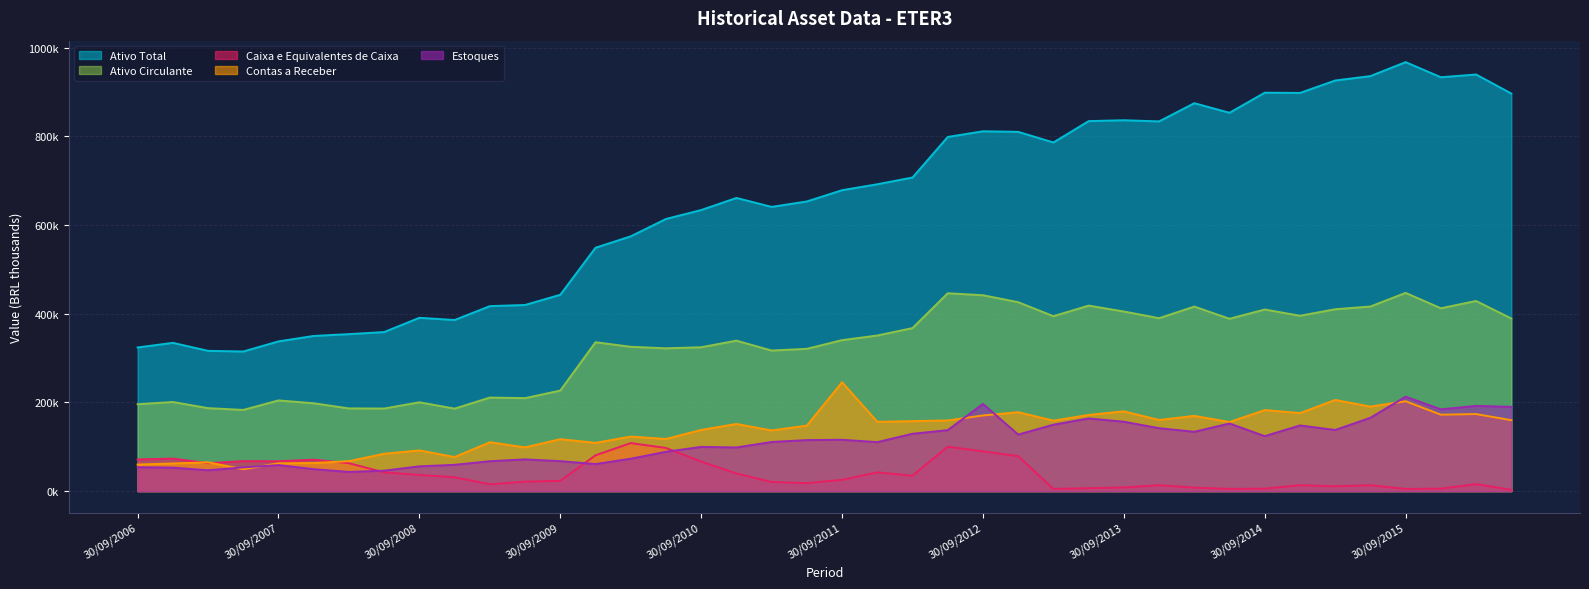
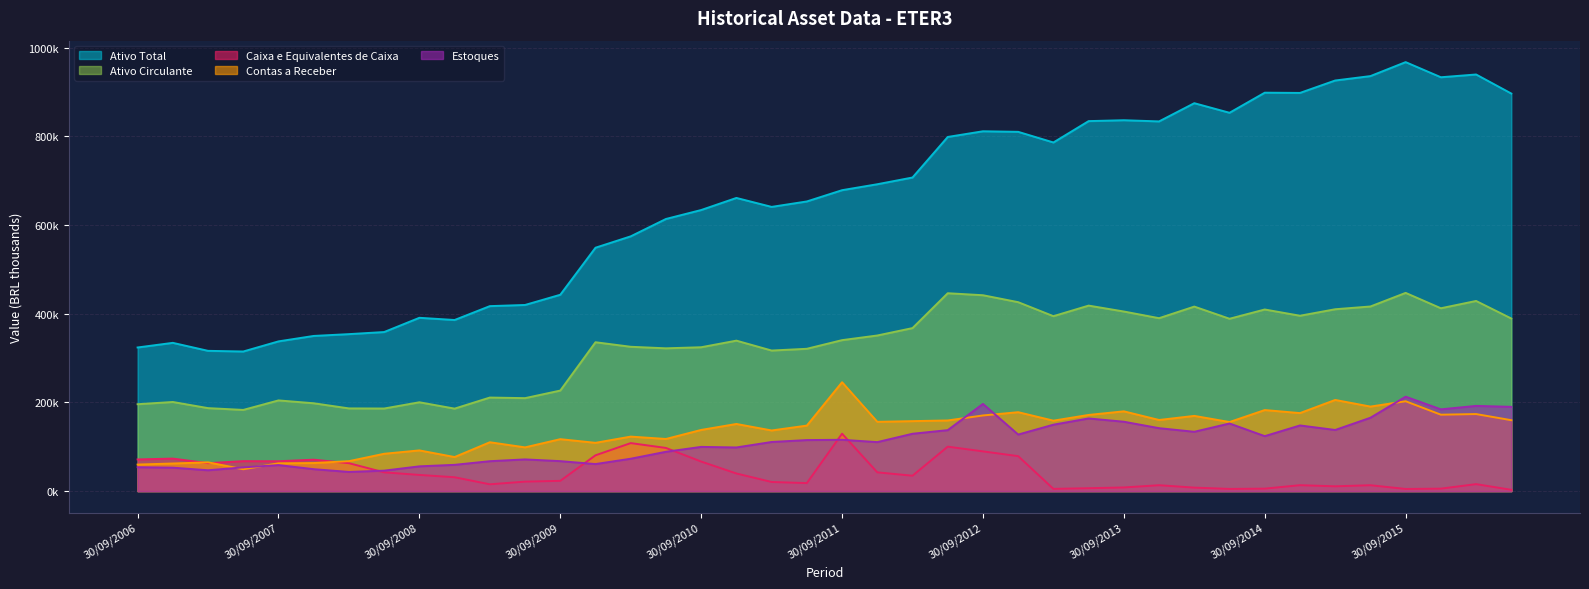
Caixa e Equivalentes de Caixa, 30/09/2011: 30000 -> 130000
